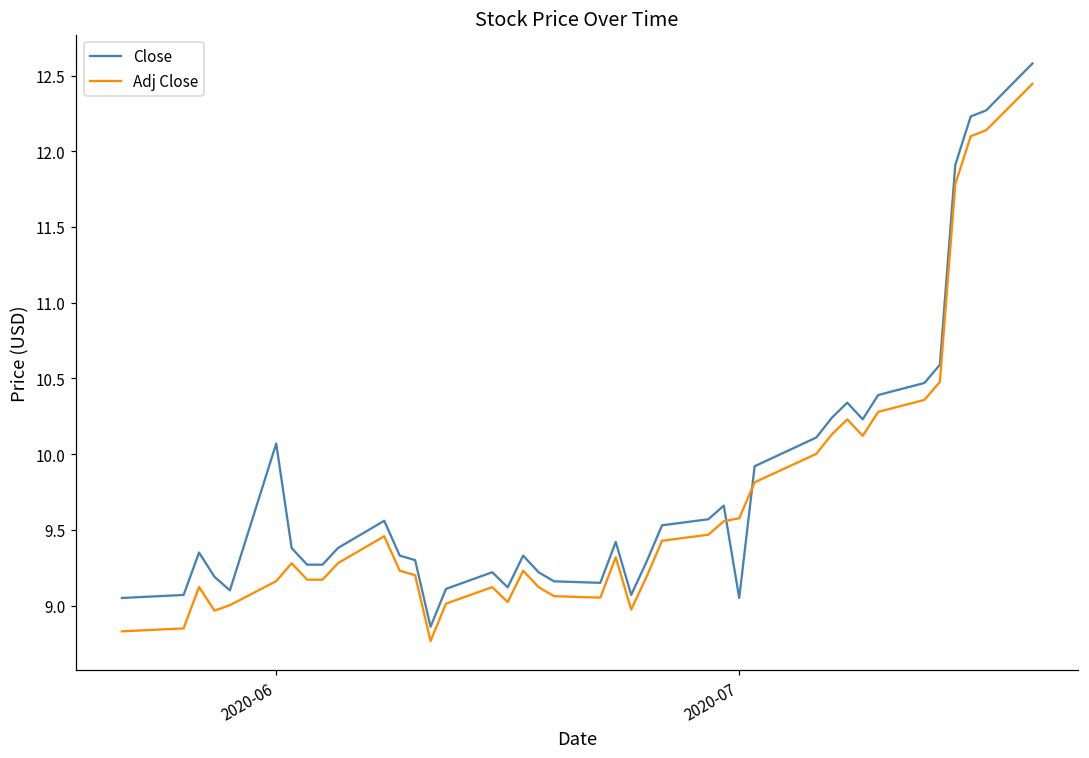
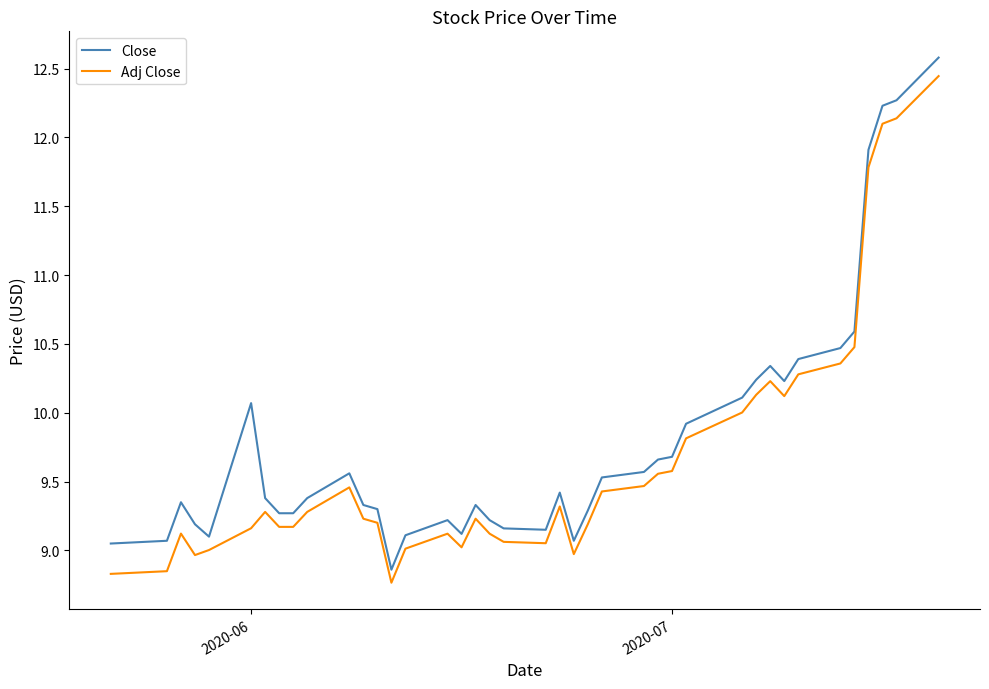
Close, 2020-07: 9.05 -> 9.68
